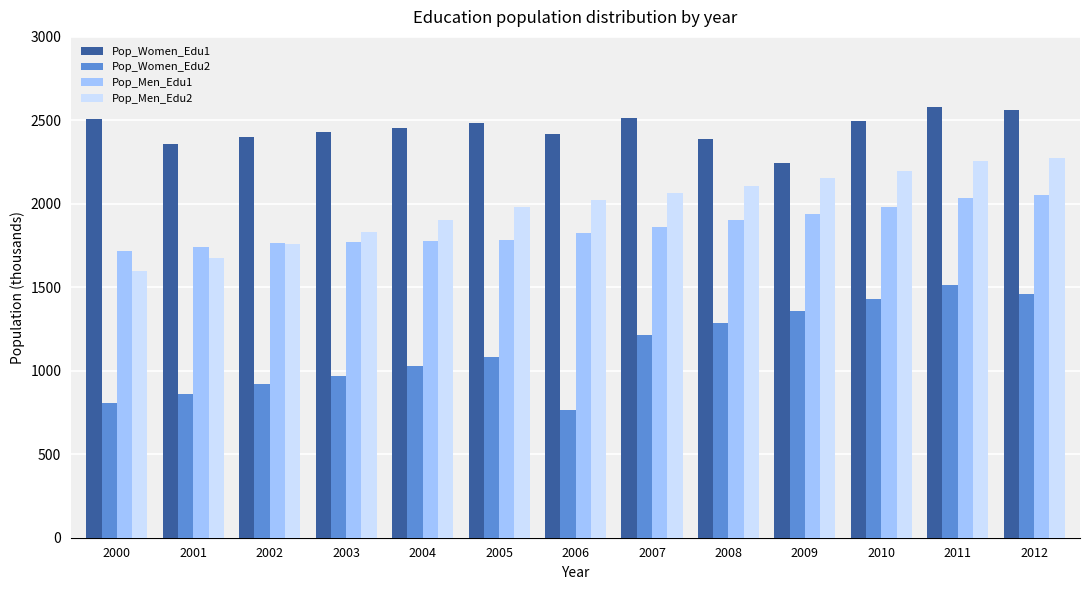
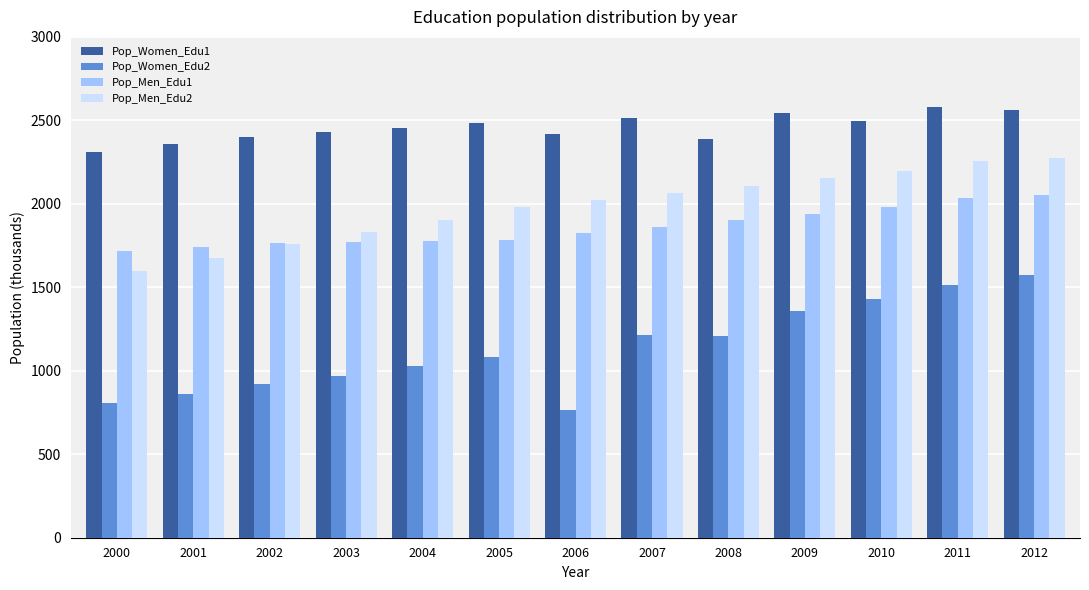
Pop_Women_Edu1, 2000: 2510 -> 2310
Pop_Women_Edu2, 2008: 1280 -> 1210
Pop_Women_Edu1, 2009: 2240 -> 2540
Pop_Women_Edu2, 2012: 1460 -> 1570
